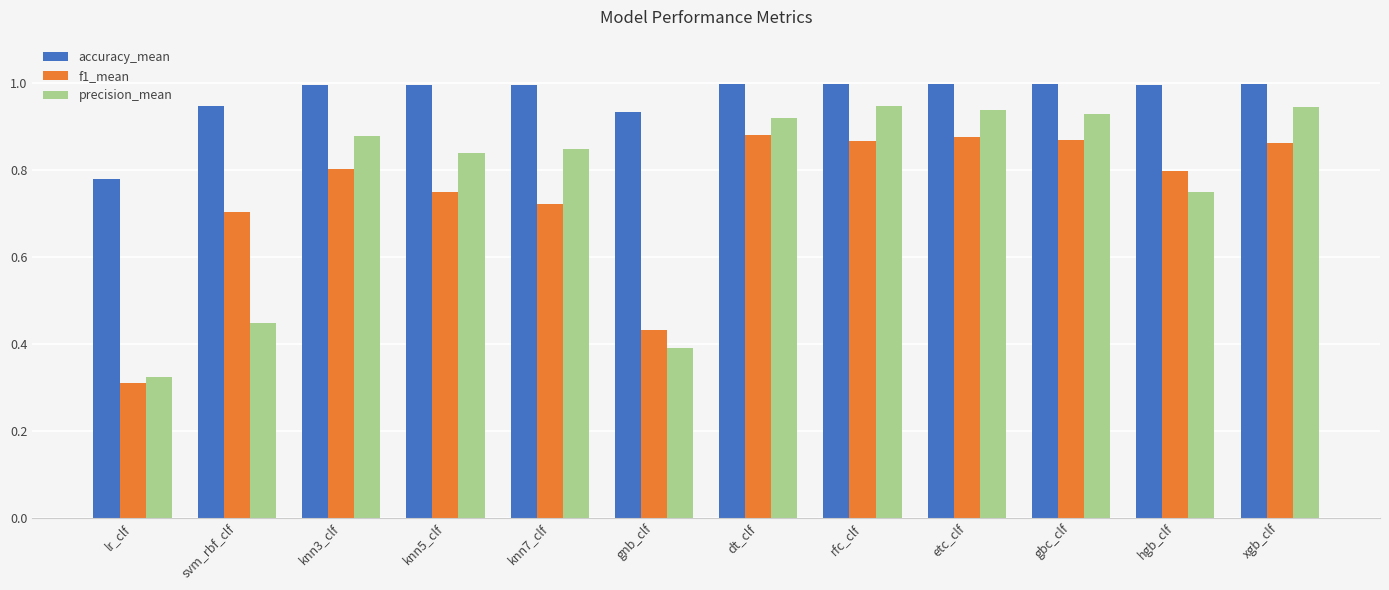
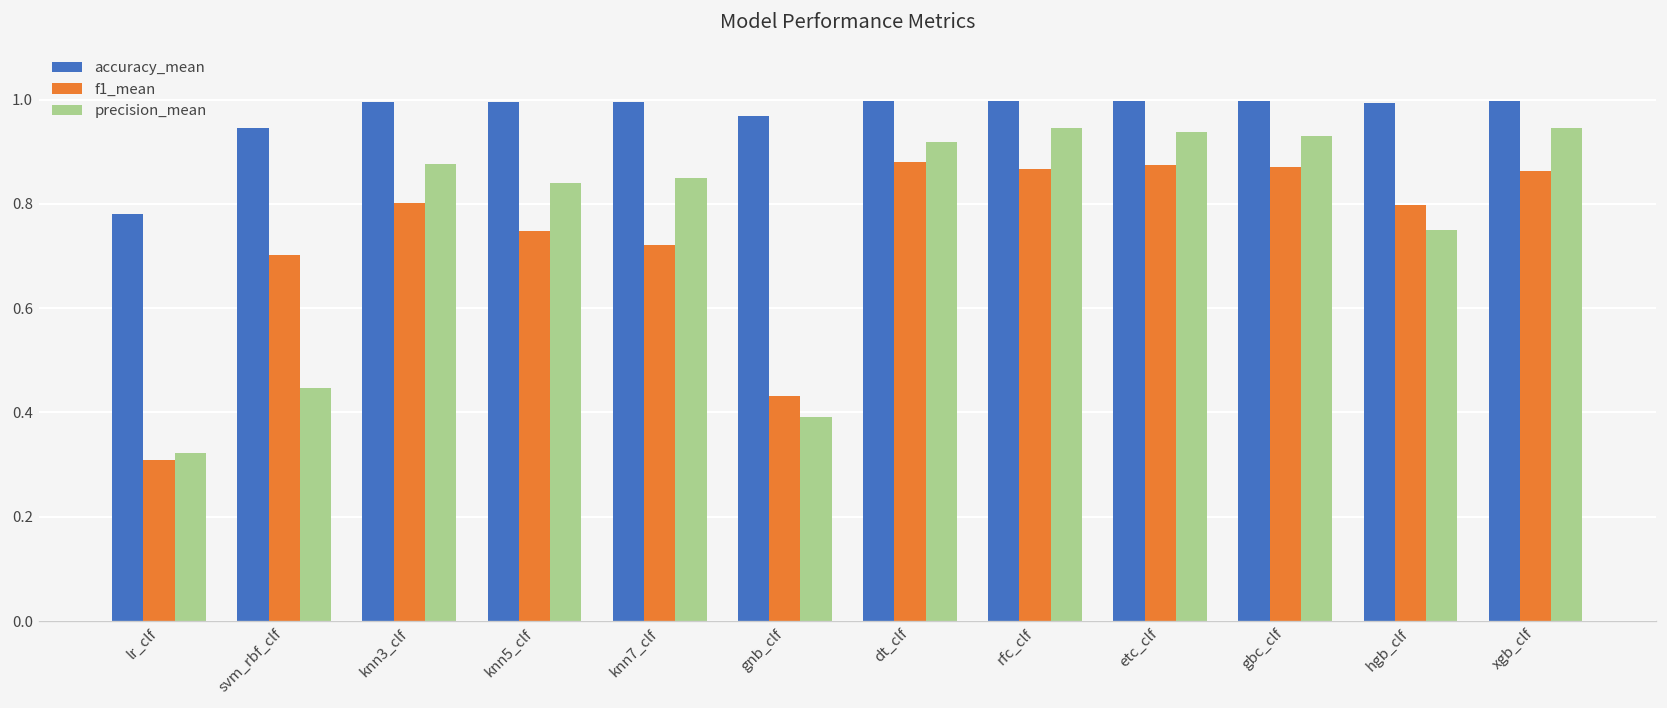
accuracy_mean, gnb_clf: 0.93 -> 0.97
